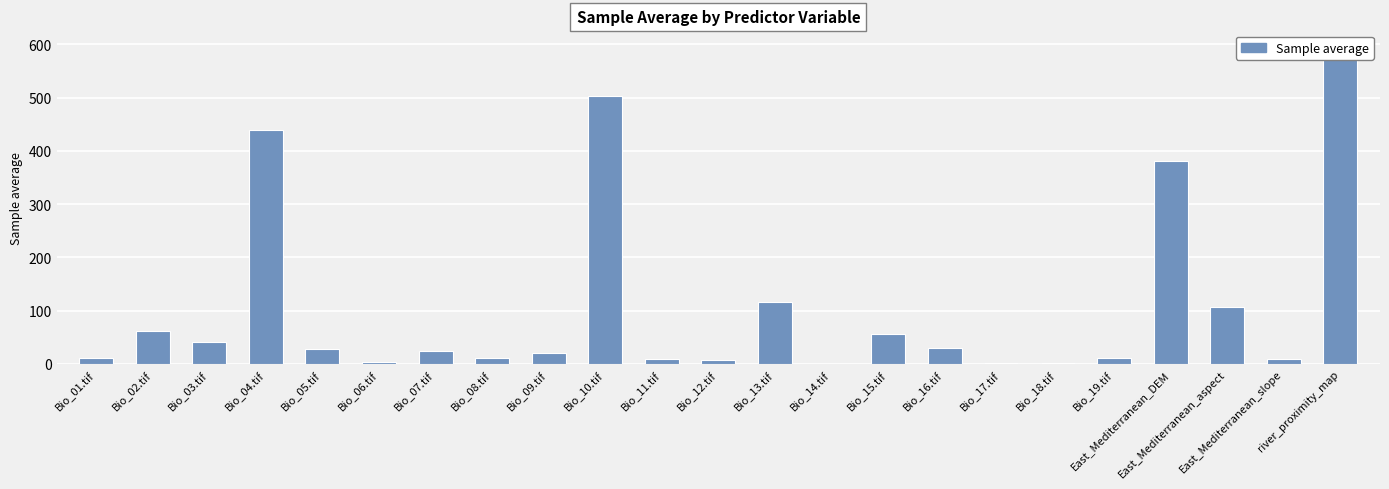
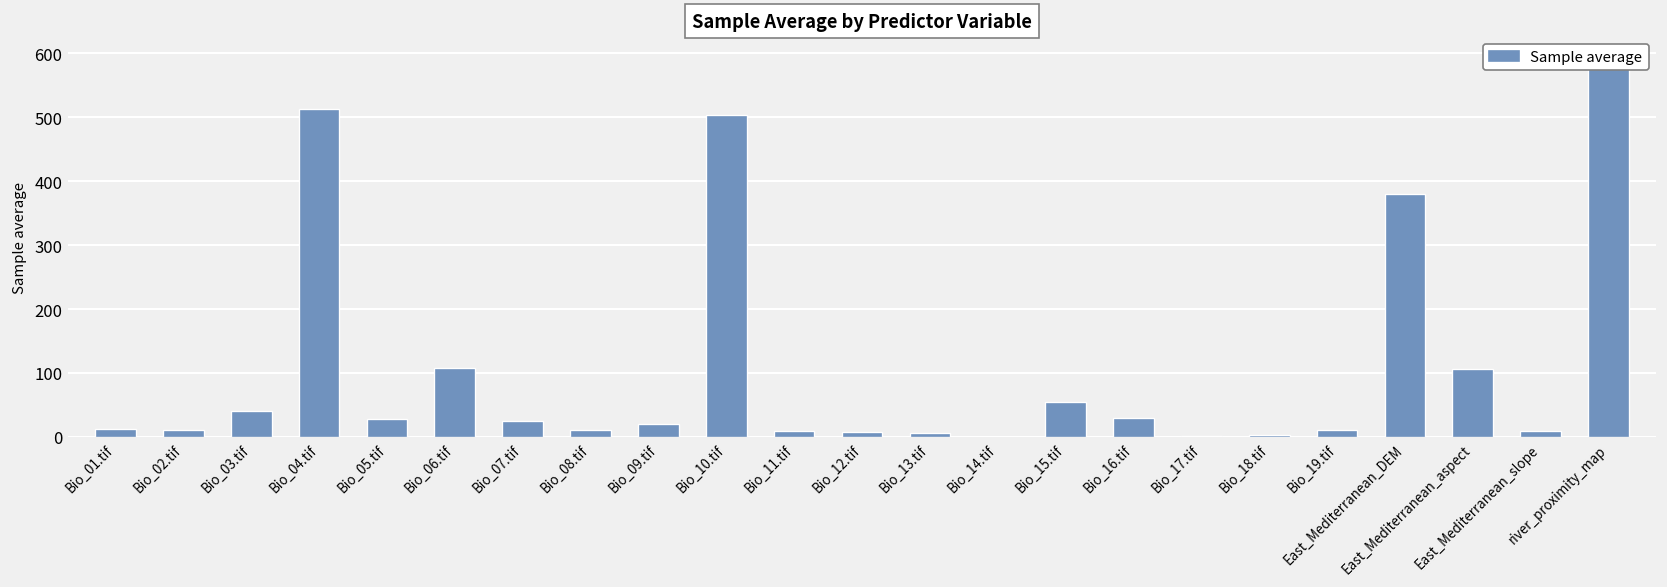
Bio_02.tif: 60 -> 10
Bio_04.tif: 440 -> 510
Bio_06.tif: 0 -> 110
Bio_13.tif: 120 -> 10
